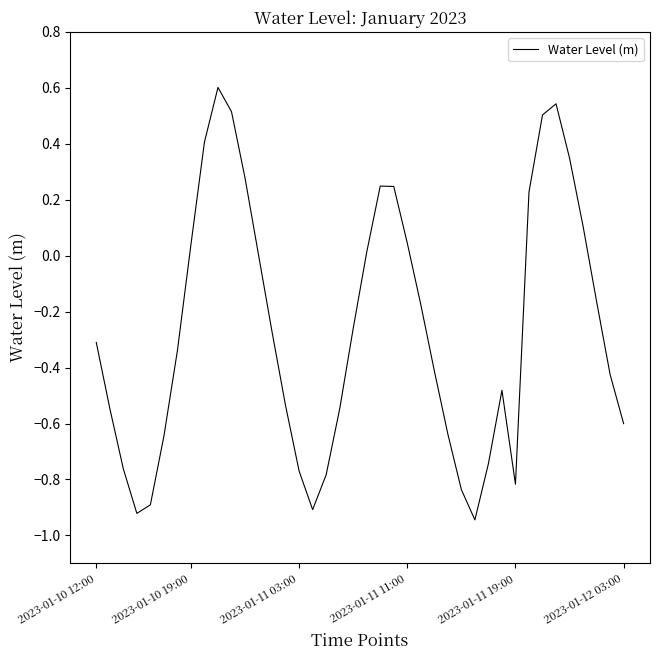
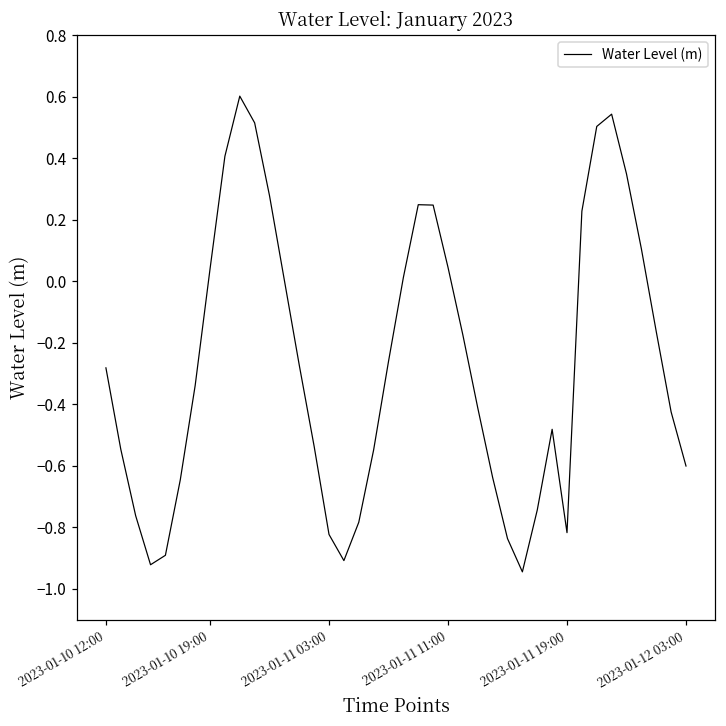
2023-01-10 12:00: -0.31 -> -0.28
2023-01-11 03:00: -0.77 -> -0.82
